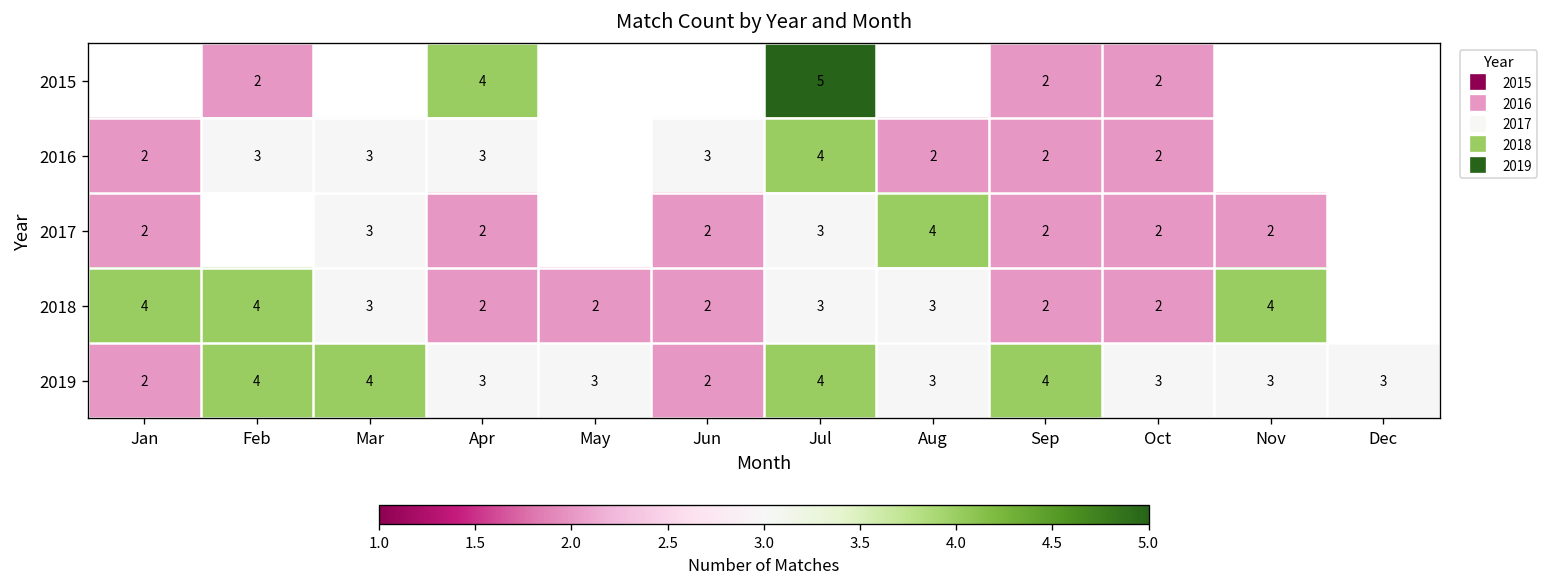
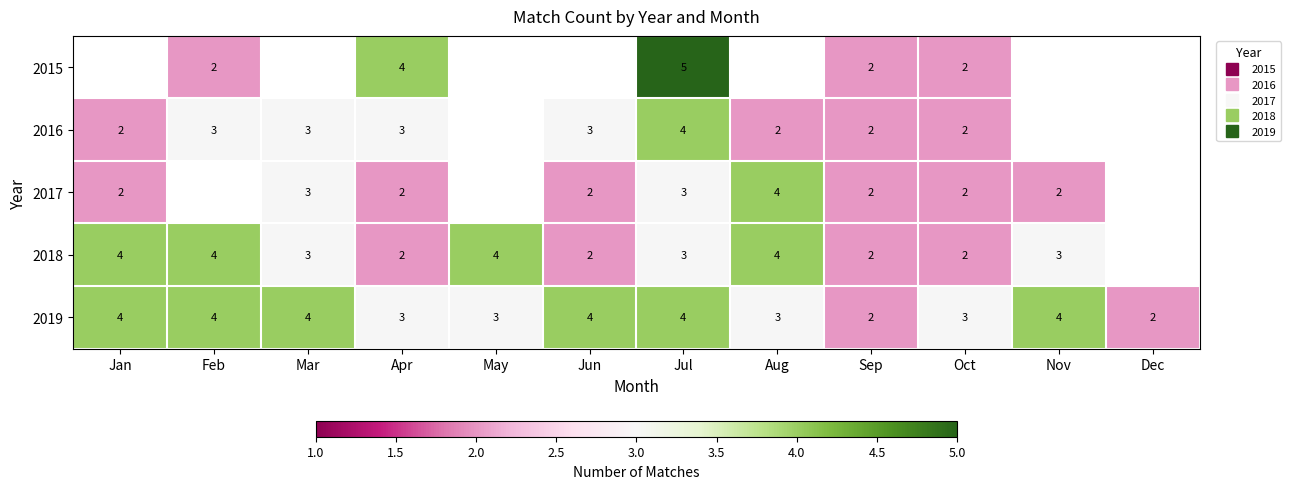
2018, May: 2 -> 4
2018, Aug: 3 -> 4
2018, Nov: 4 -> 3
2019, Jan: 2 -> 4
2019, Jun: 2 -> 4
2019, Sep: 4 -> 2
2019, Nov: 3 -> 4
2019, Dec: 3 -> 2
